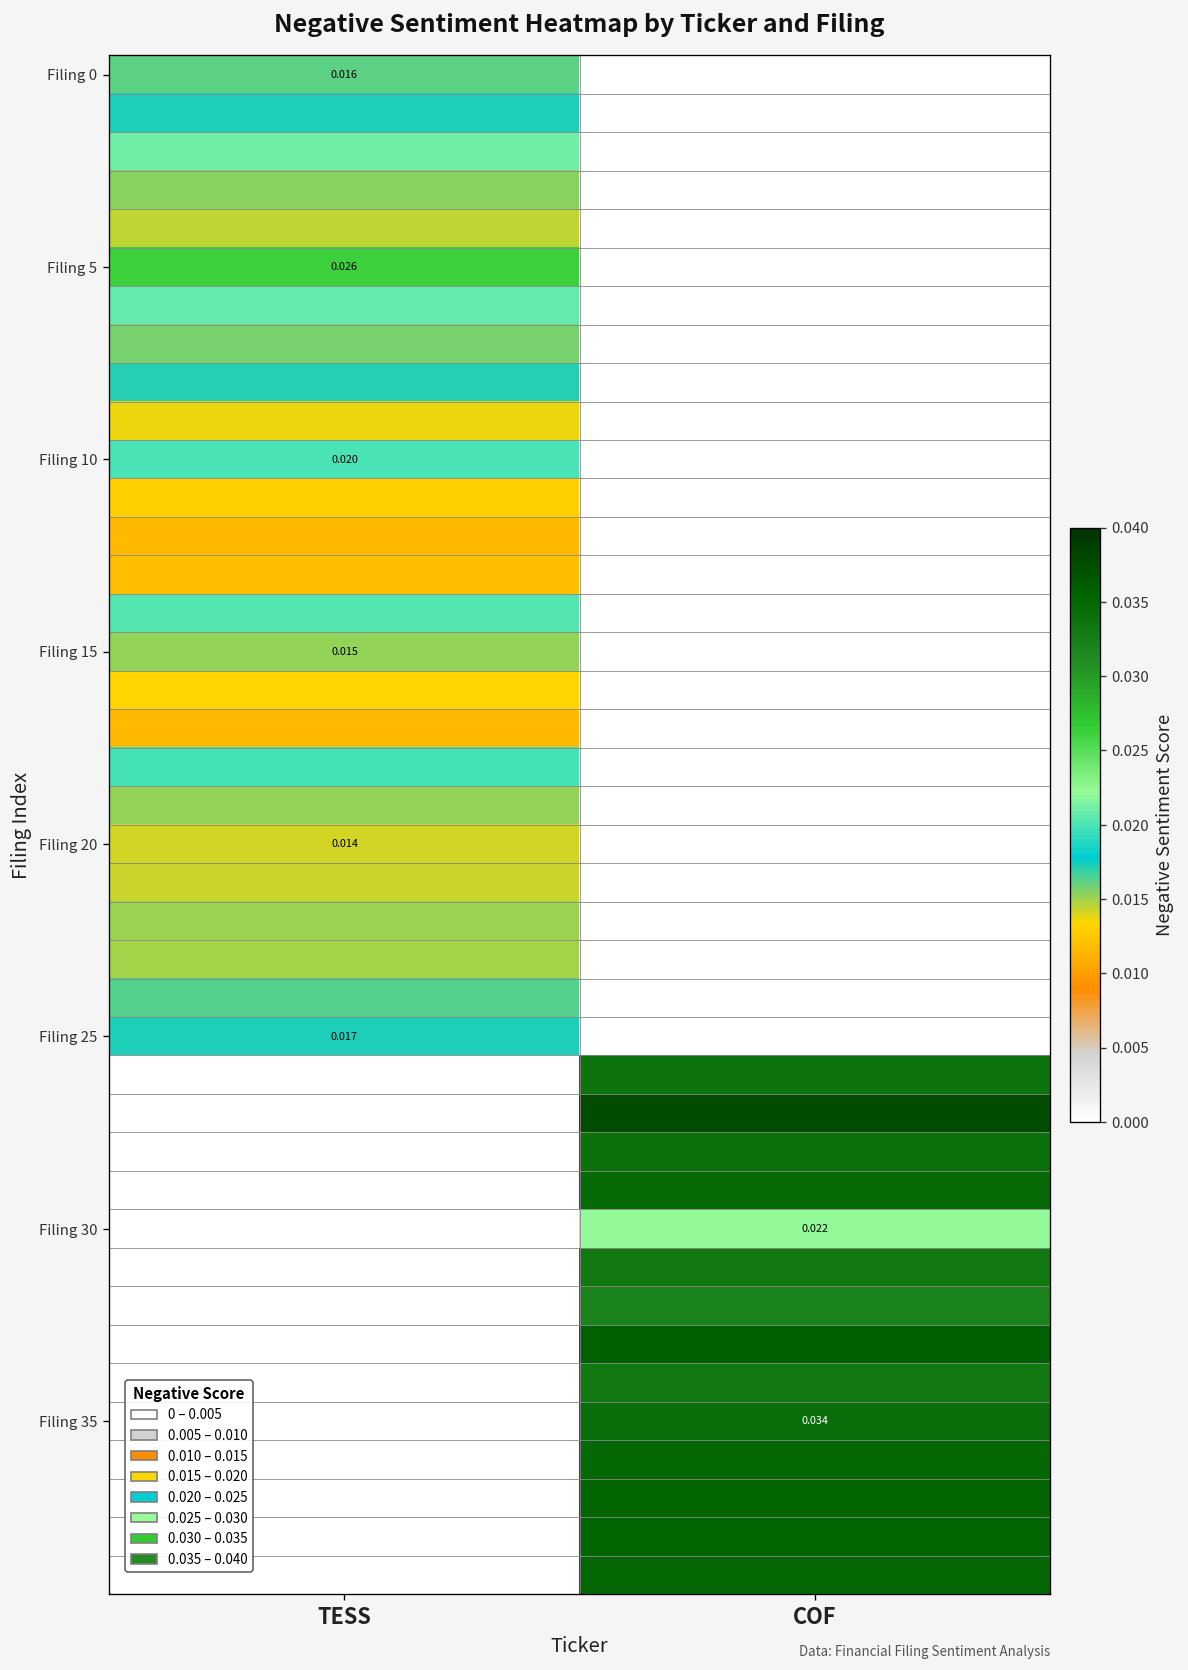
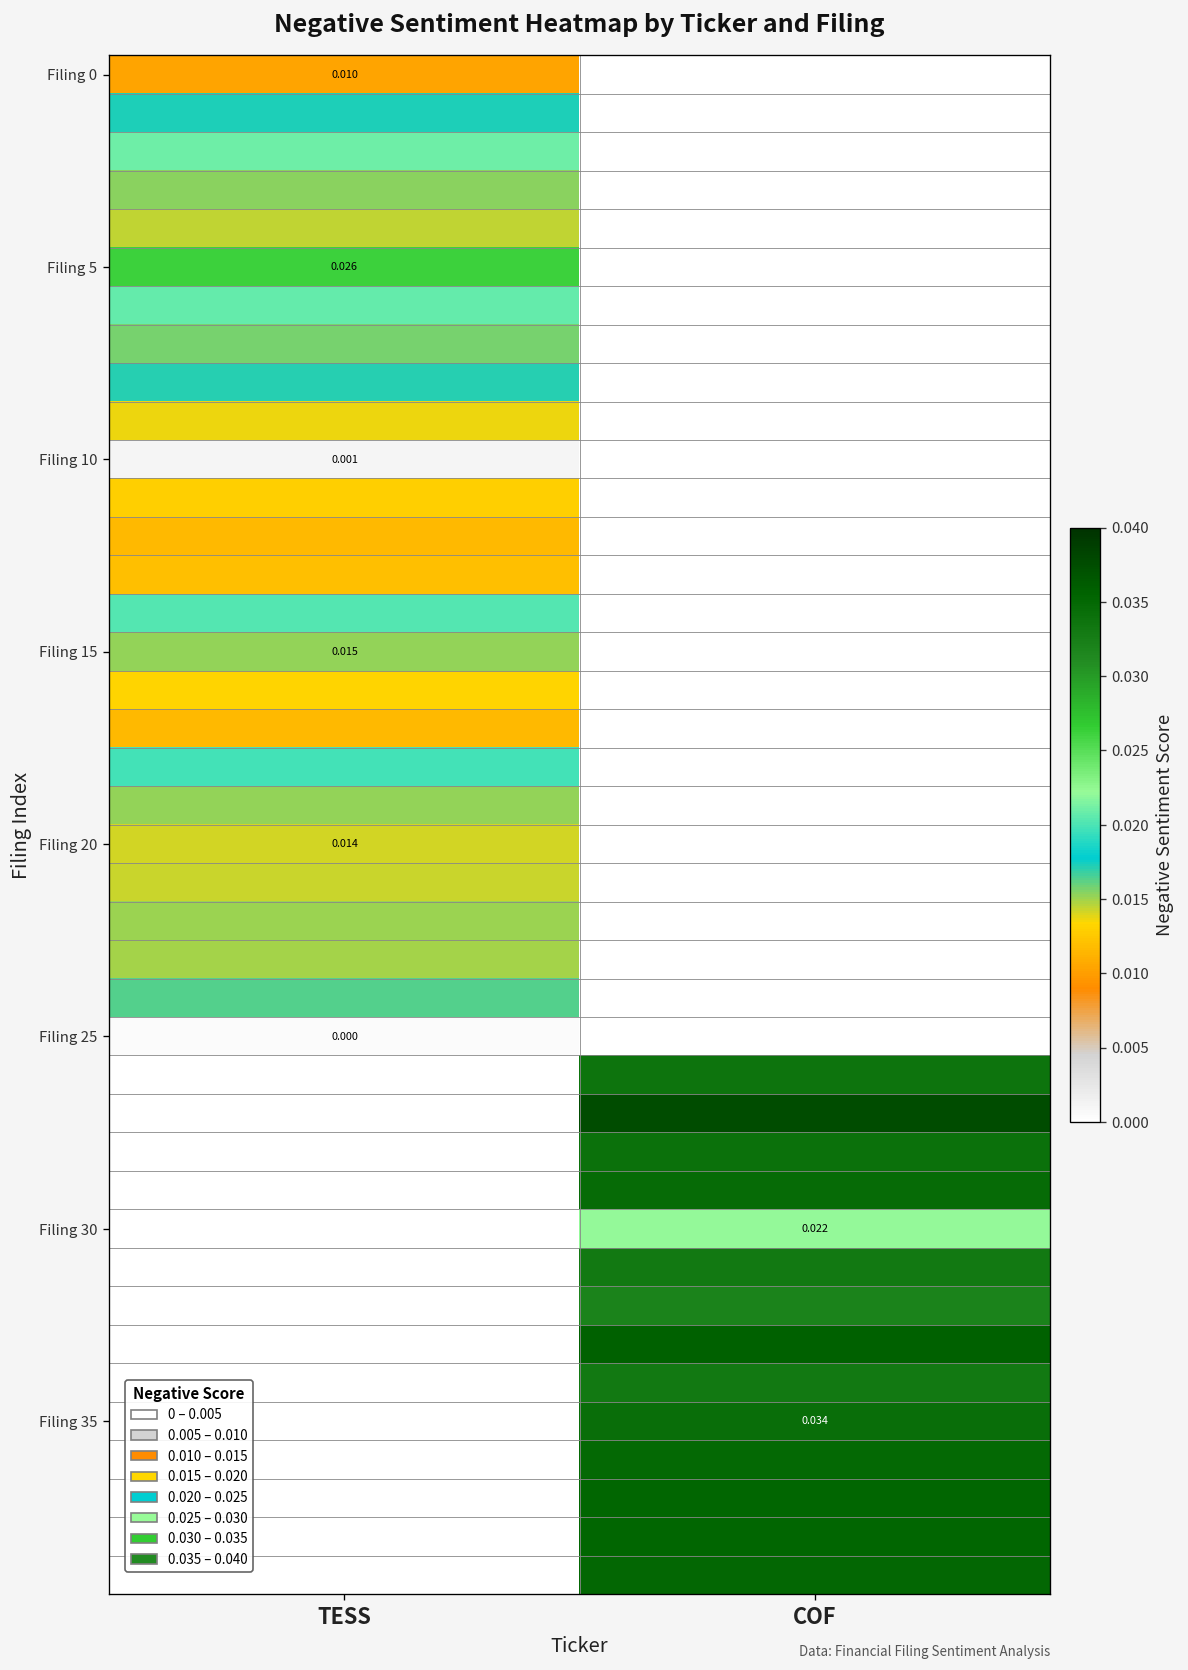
Filing 0, TESS: 0.016 -> 0.010
Filing 10, TESS: 0.020 -> 0.001
Filing 25, TESS: 0.017 -> 0.000
